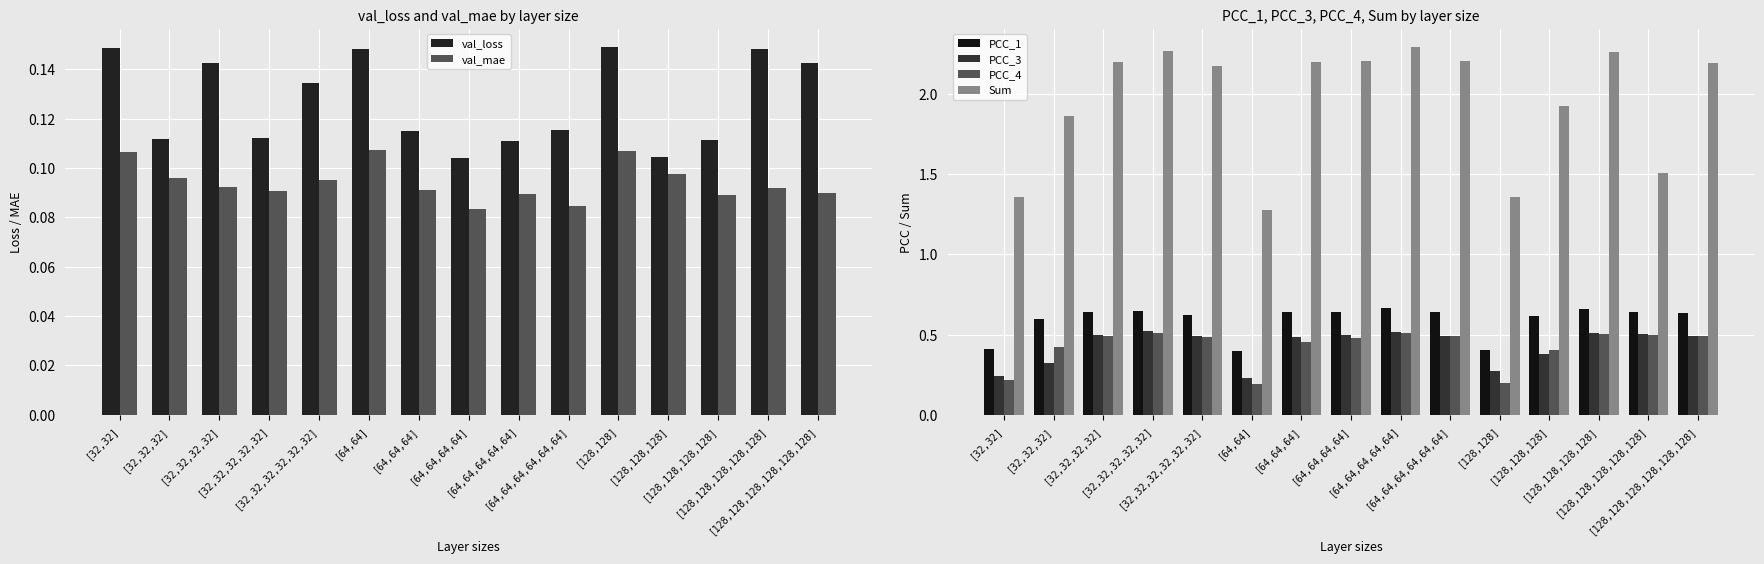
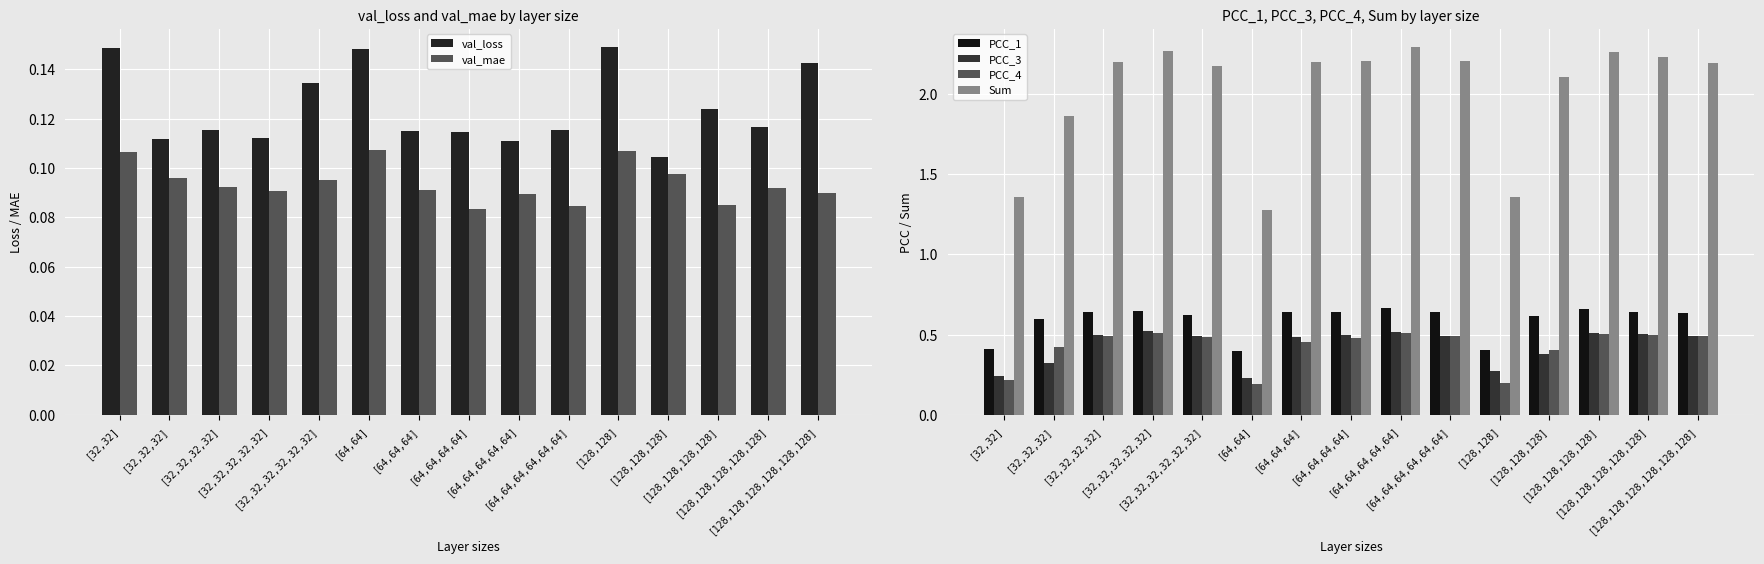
val_loss and val_mae by layer size, val_loss, [32,32,32,32]: 0.143 -> 0.116
val_loss and val_mae by layer size, val_loss, [64,64,64,64]: 0.104 -> 0.115
val_loss and val_mae by layer size, val_loss, [128,128,128,128]: 0.111 -> 0.124
val_loss and val_mae by layer size, val_mae, [128,128,128,128]: 0.089 -> 0.085
val_loss and val_mae by layer size, val_loss, [128,128,128,128,128]: 0.148 -> 0.117
PCC_1, PCC_3, PCC_4, Sum by layer size, Sum, [128,128,128]: 1.93 -> 2.11
PCC_1, PCC_3, PCC_4, Sum by layer size, Sum, [128,128,128,128,128]: 1.51 -> 2.23
